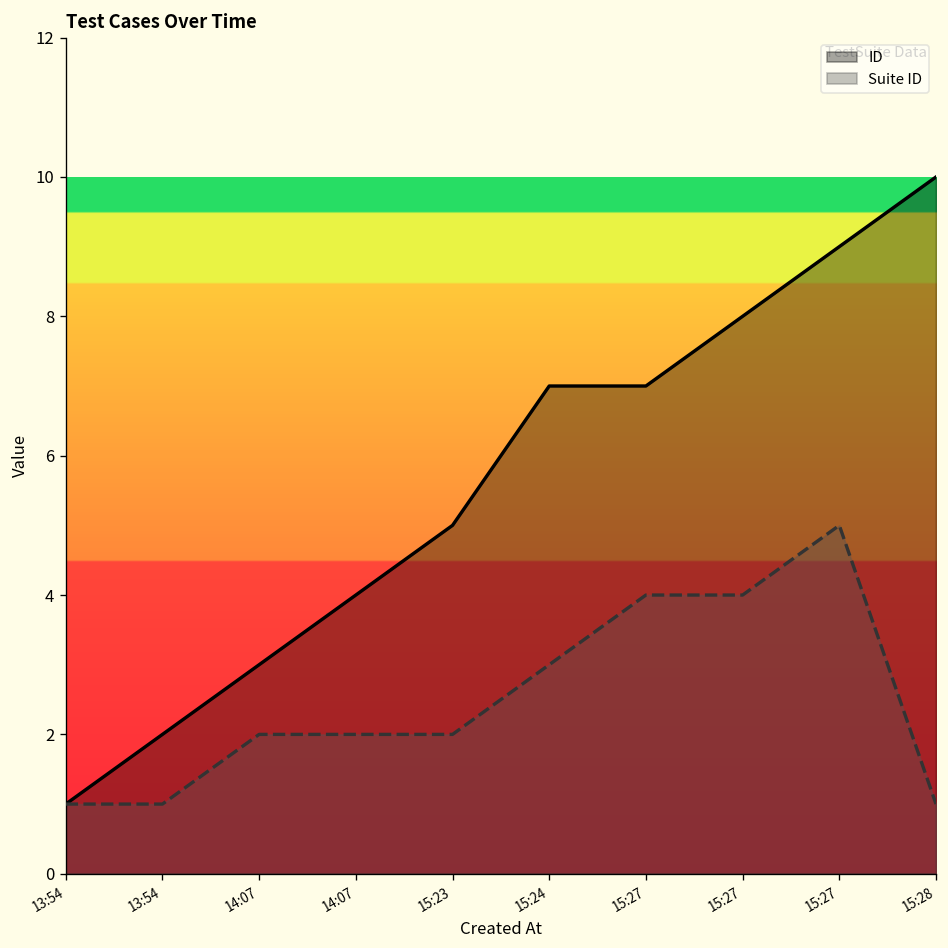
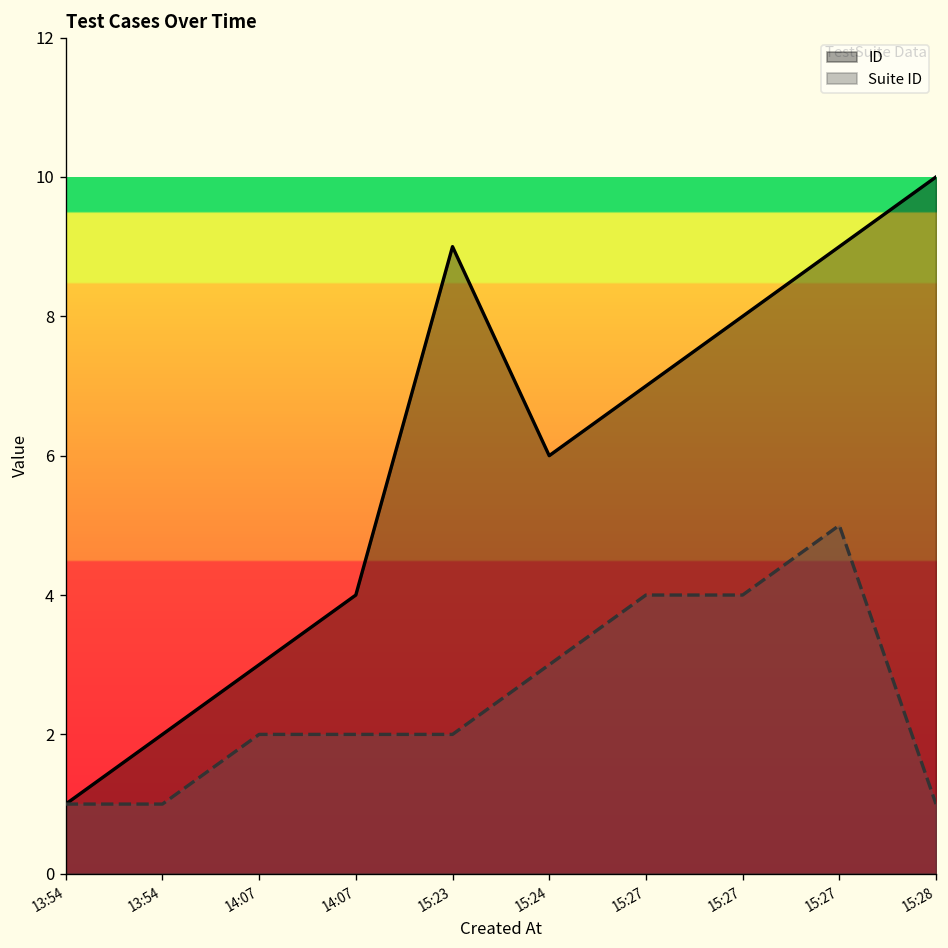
ID, 15:23: 5 -> 9
ID, 15:24: 7 -> 6
